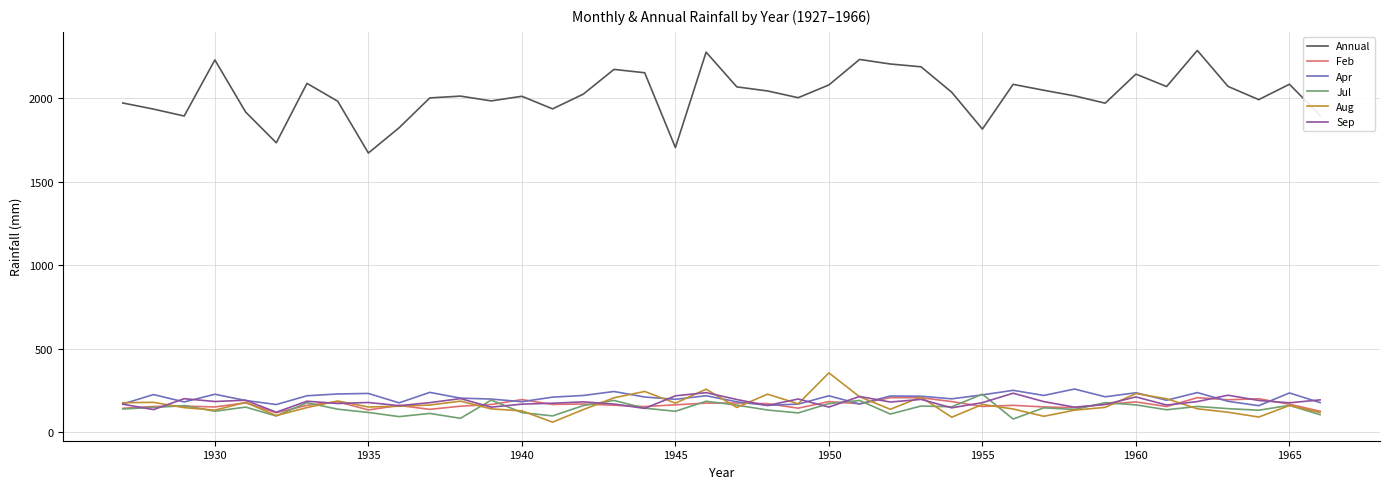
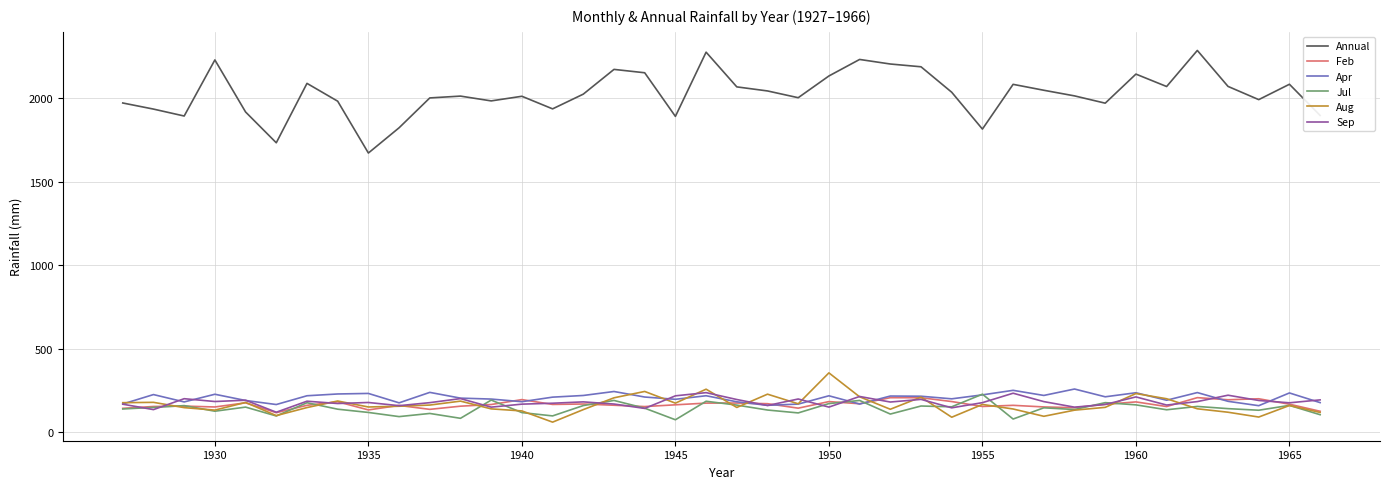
Annual, 1945: 1700 -> 1890
Jul, 1945: 120 -> 70
Annual, 1950: 2080 -> 2130
